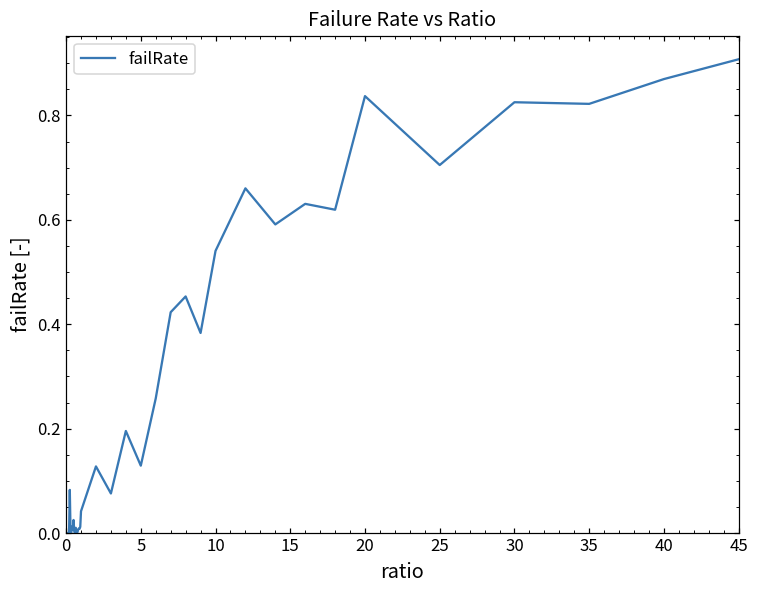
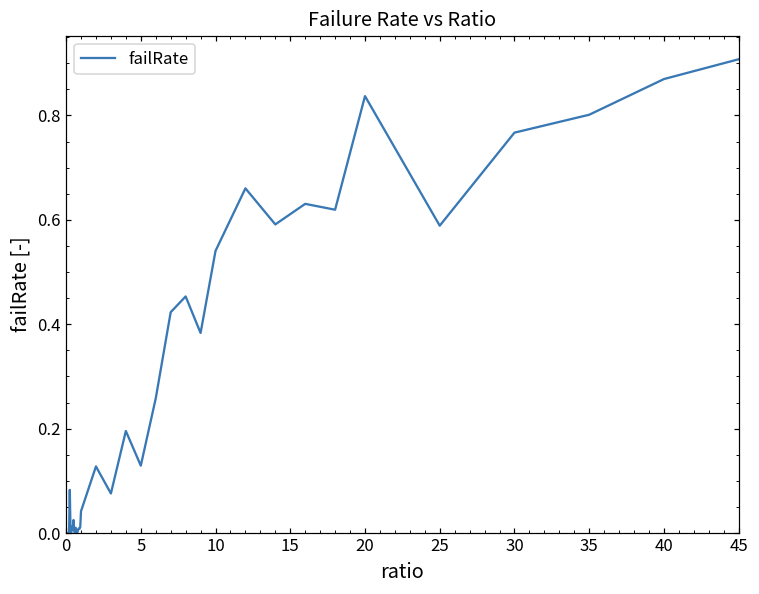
25: 0.71 -> 0.59
30: 0.83 -> 0.77
35: 0.82 -> 0.80
